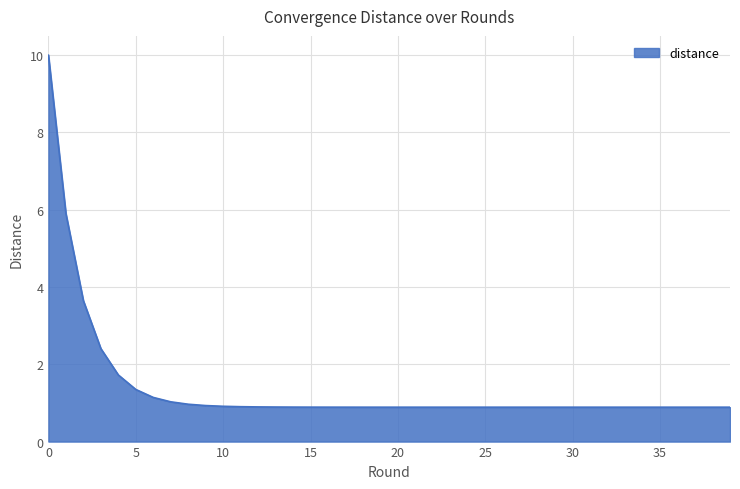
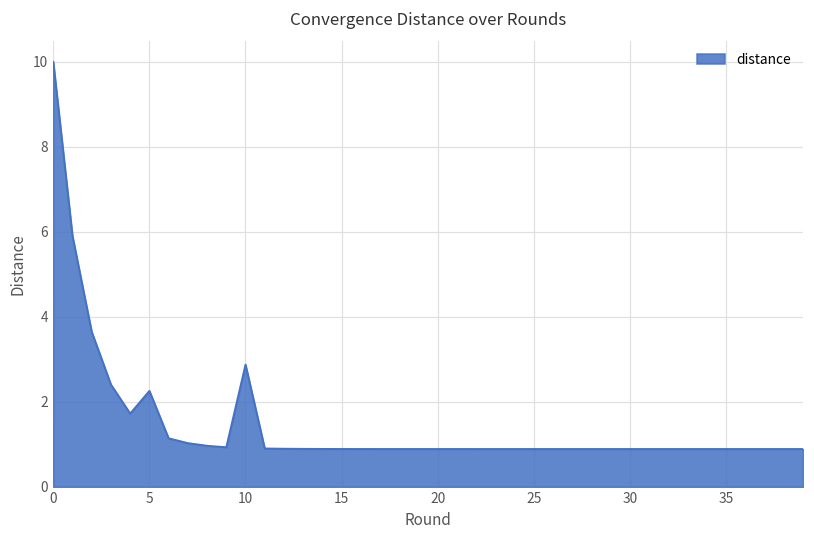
5: 1.3 -> 2.3
10: 0.9 -> 2.9
